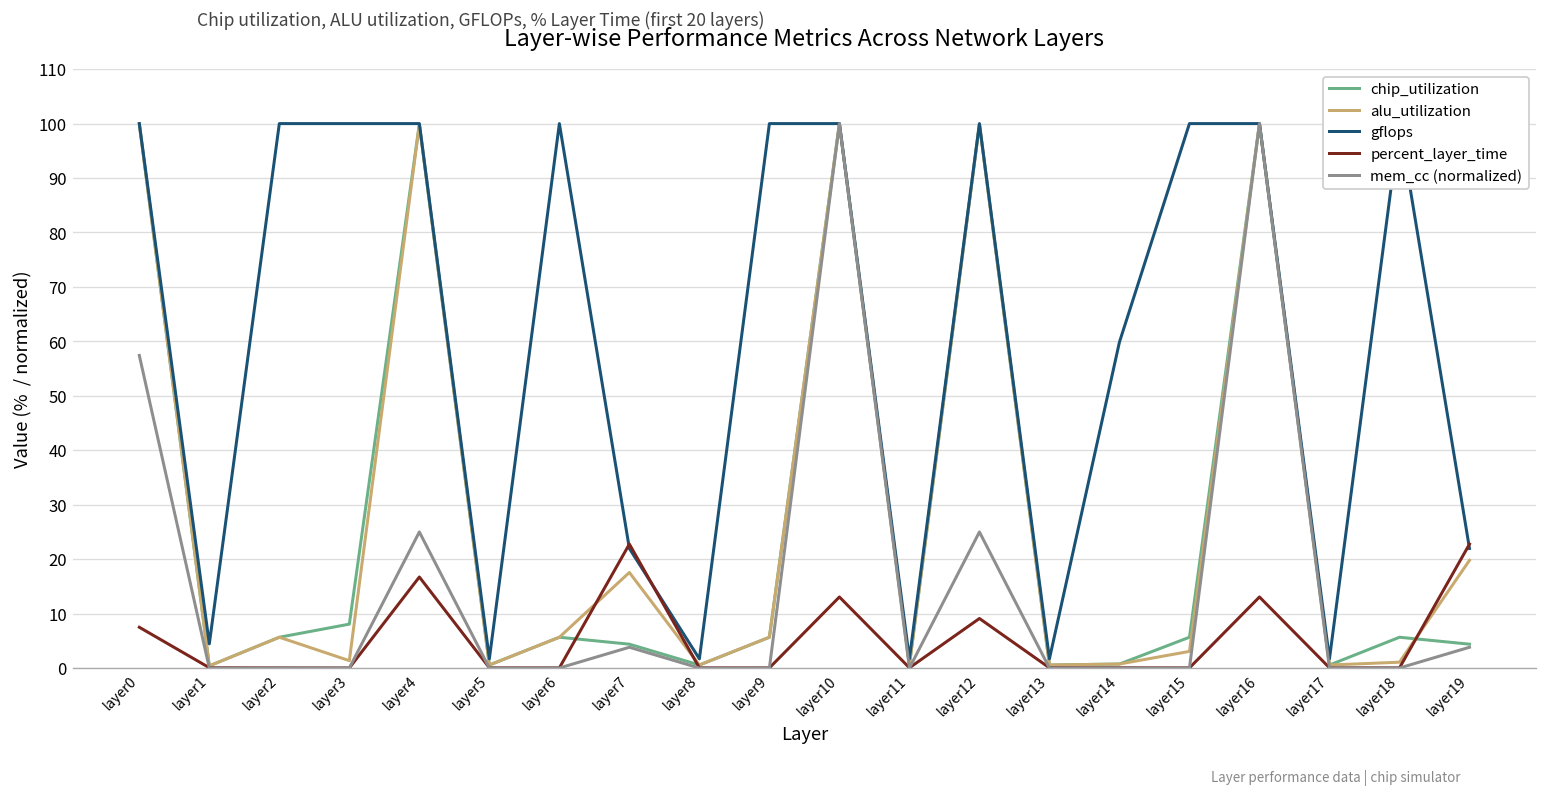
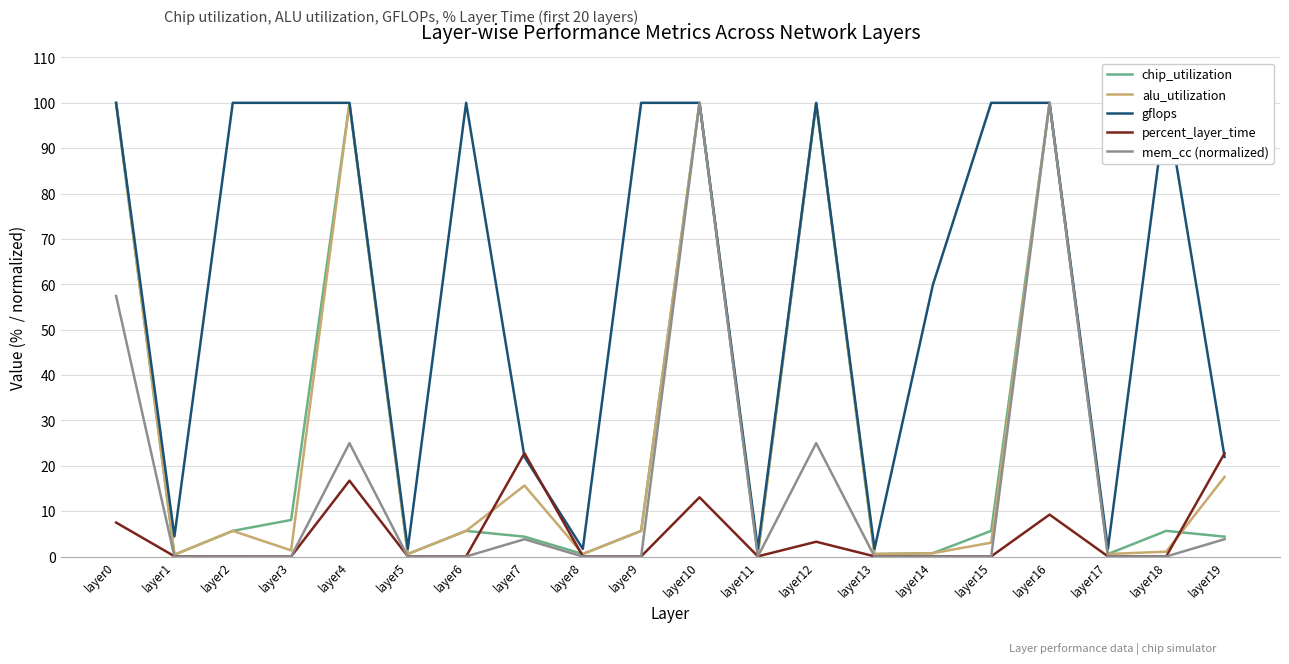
alu_utilization, layer7: 18 -> 16
percent_layer_time, layer12: 9 -> 3
percent_layer_time, layer16: 13 -> 9
alu_utilization, layer19: 20 -> 18
